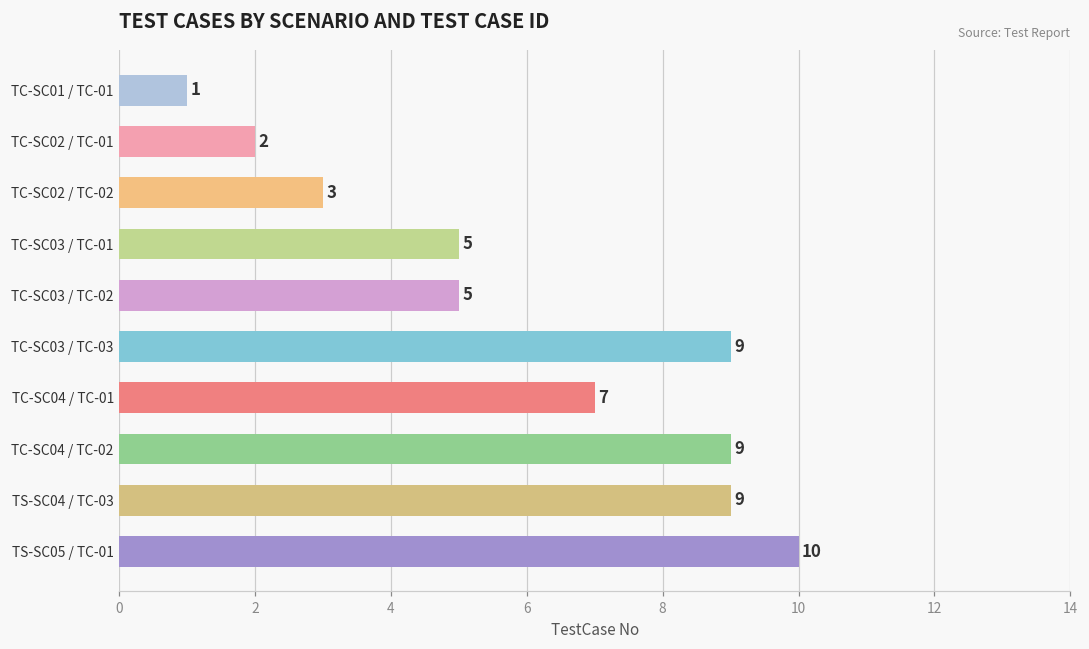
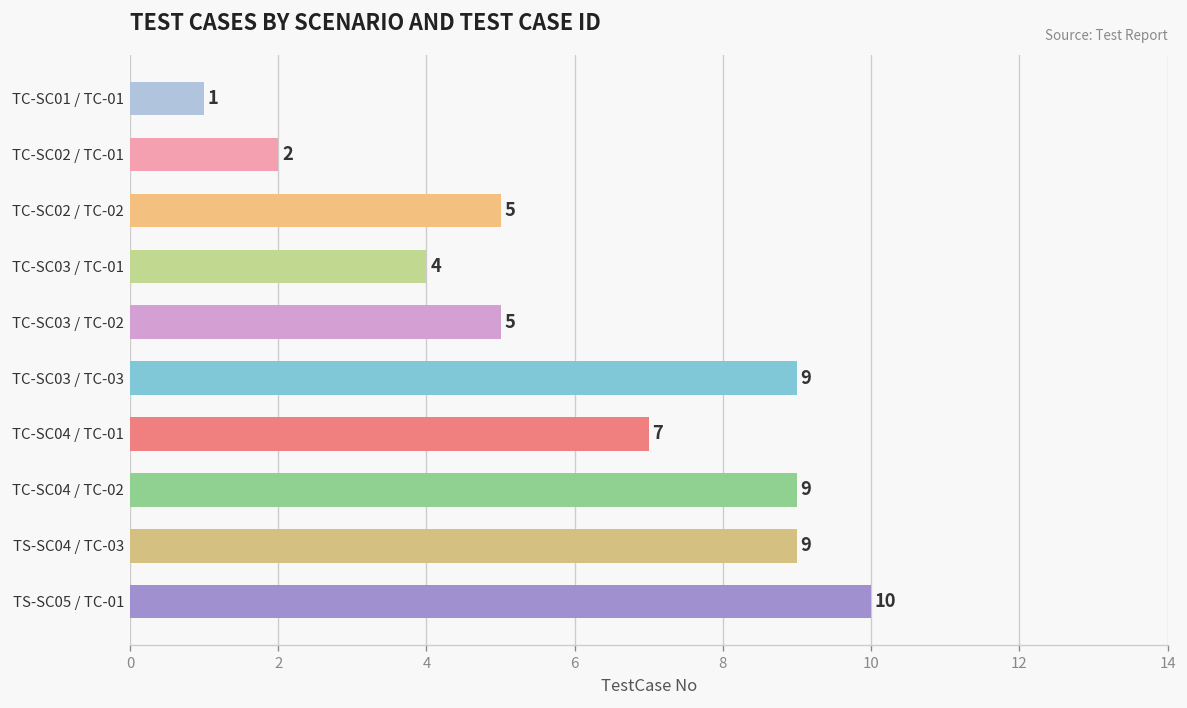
TC-SC02 / TC-02: 3 -> 5
TC-SC03 / TC-01: 5 -> 4
